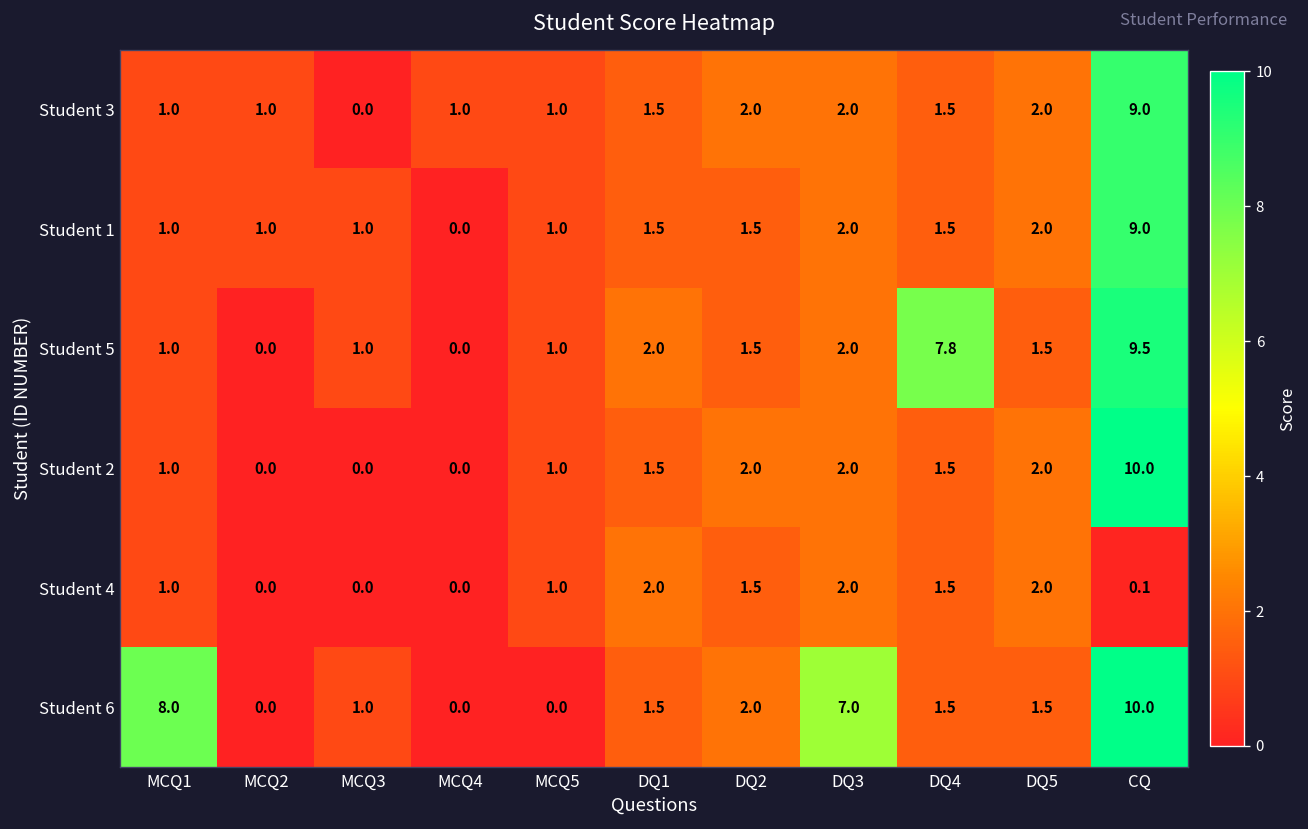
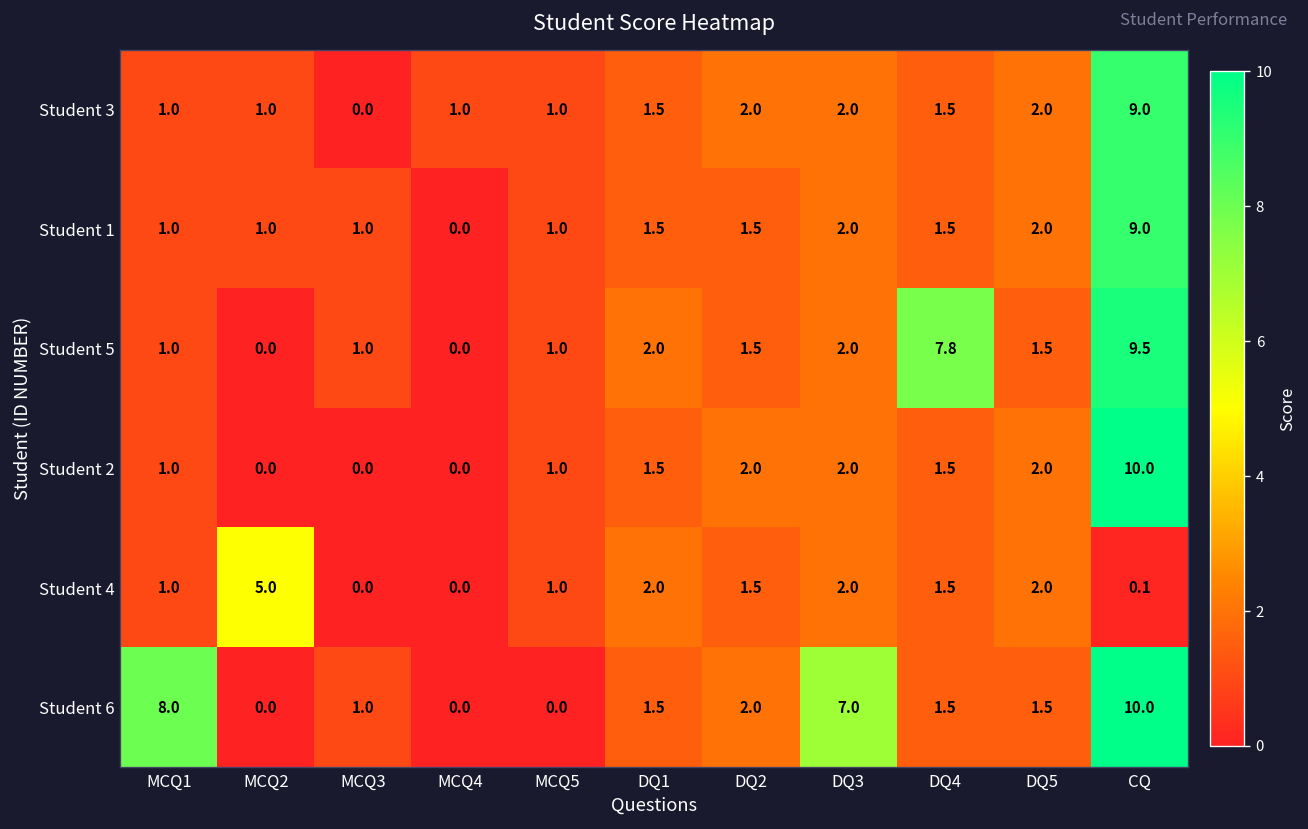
Student 4, MCQ2: 0.0 -> 5.0
